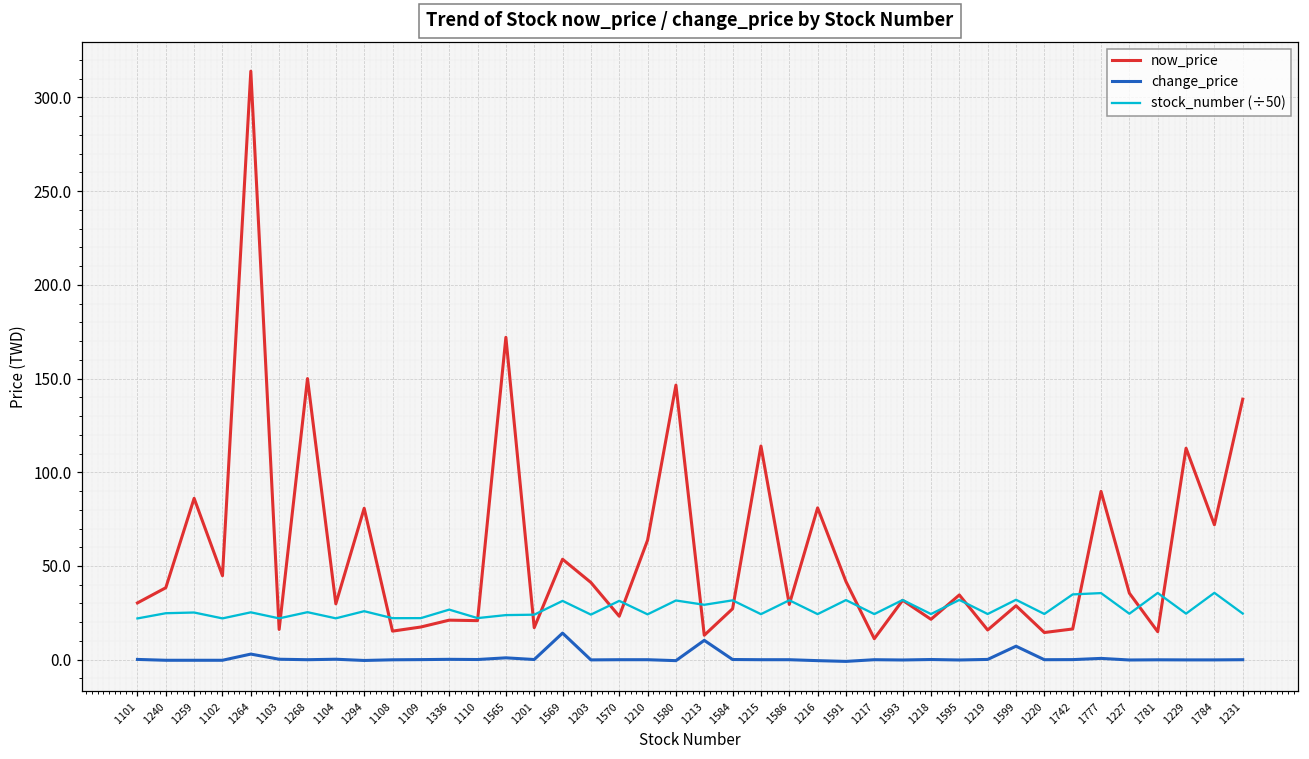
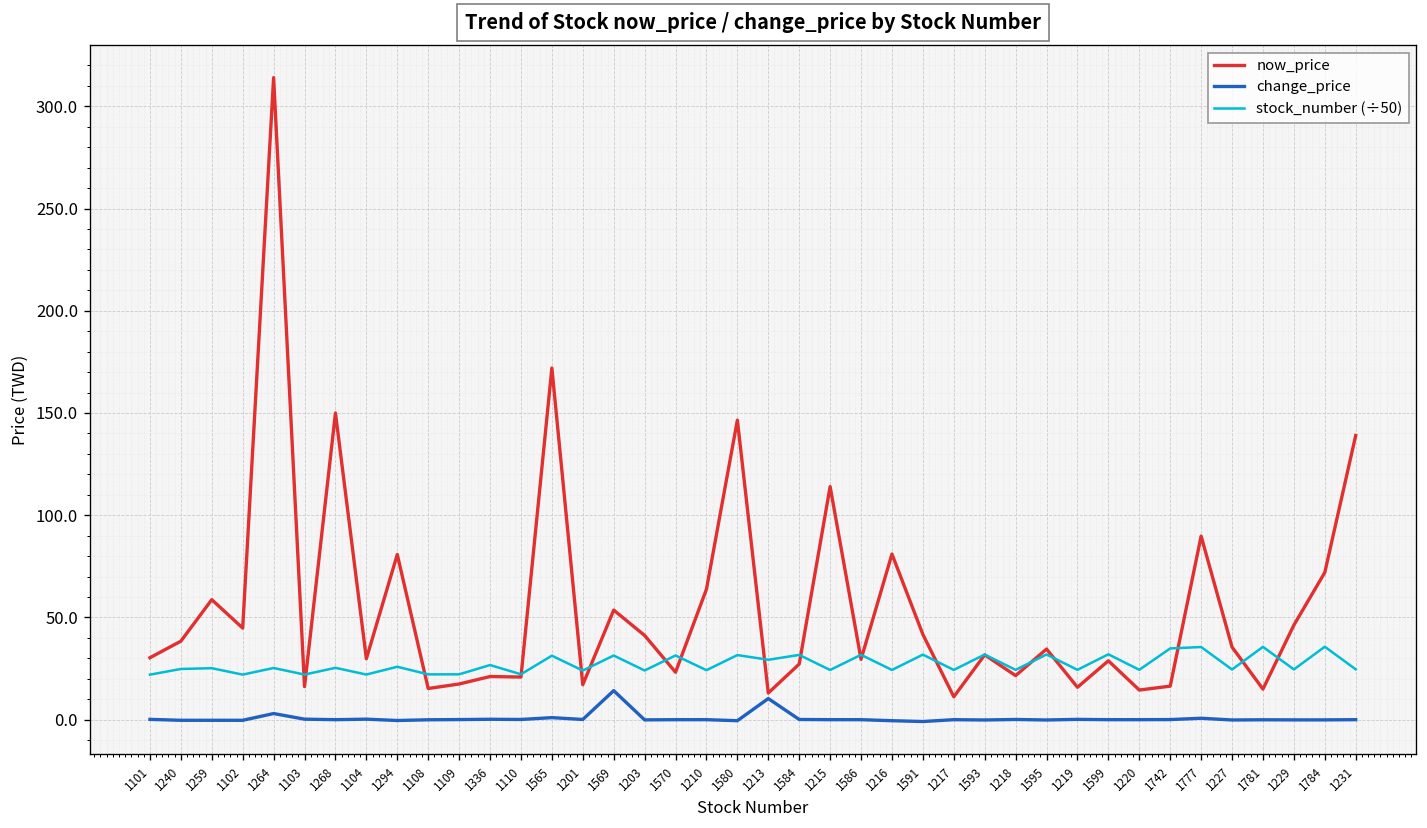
now_price, 1259: 86 -> 59
stock_number (÷50), 1565: 24 -> 31
change_price, 1599: 7 -> 0
now_price, 1229: 113 -> 46
